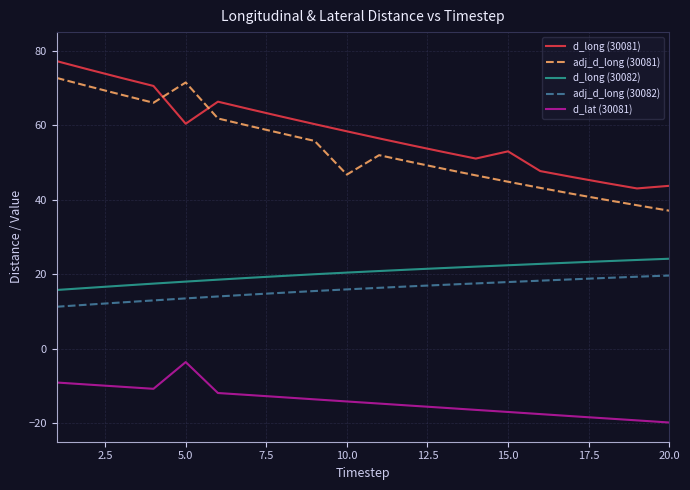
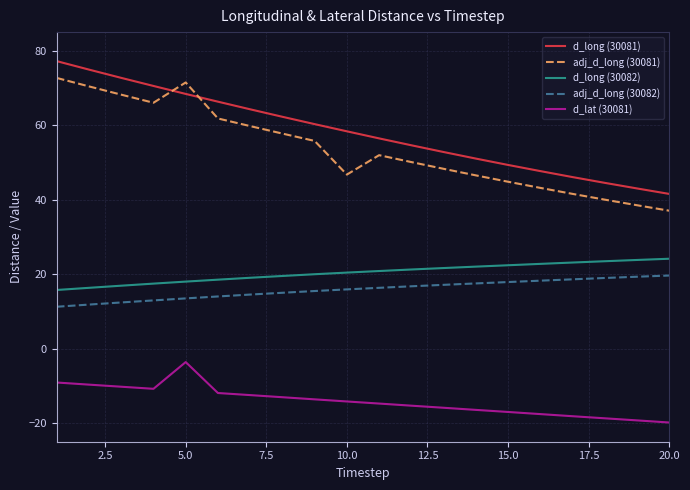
d_long (30081), 5.0: 60 -> 68
d_long (30081), 15.0: 53 -> 49
d_long (30081), 20.0: 44 -> 42
